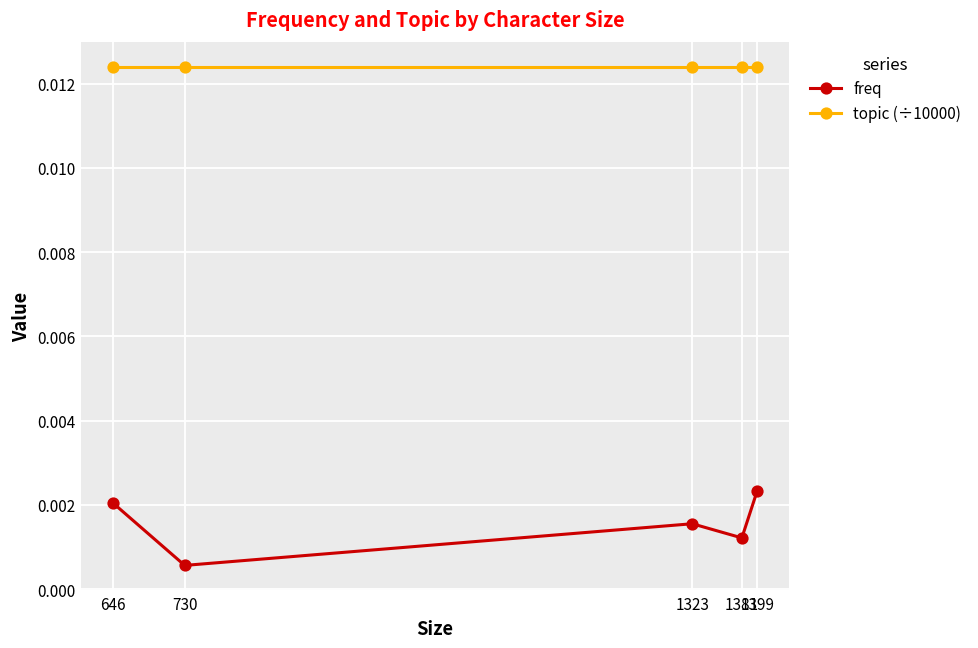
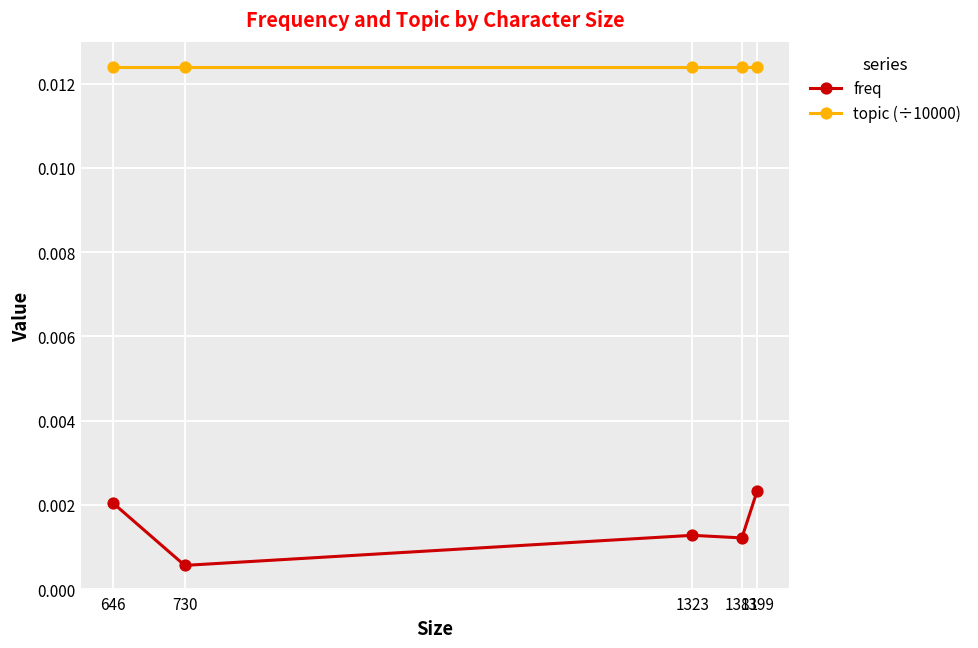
freq, 1323: 0.0015 -> 0.0013
